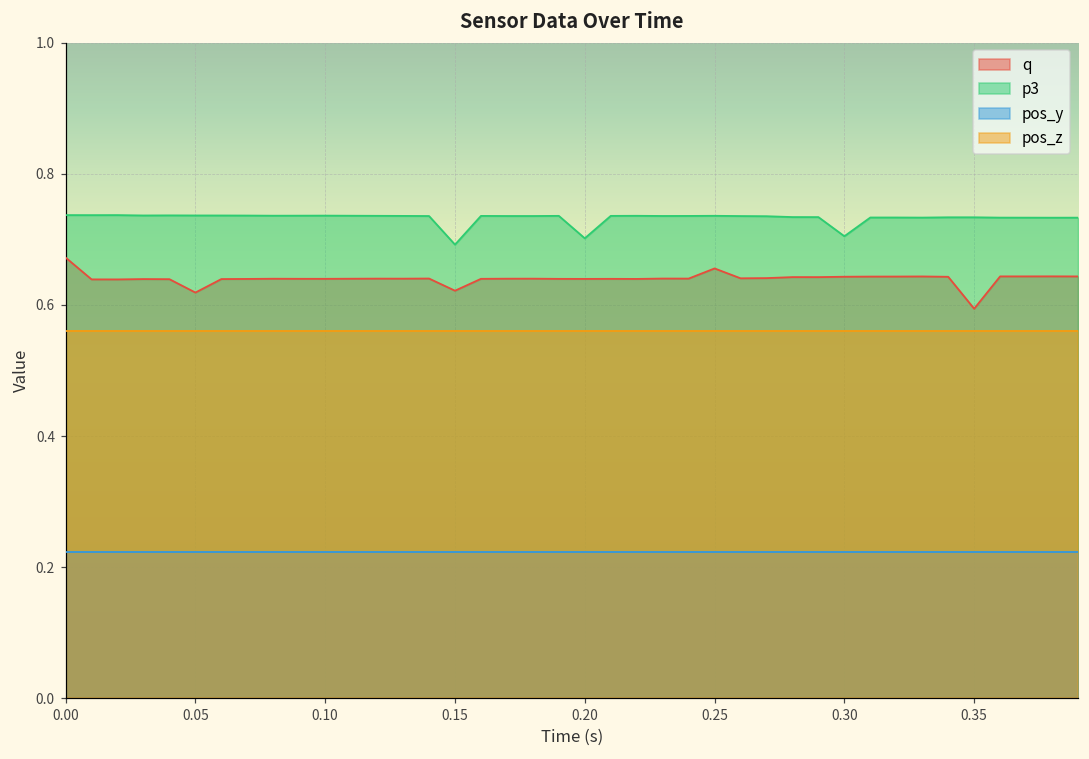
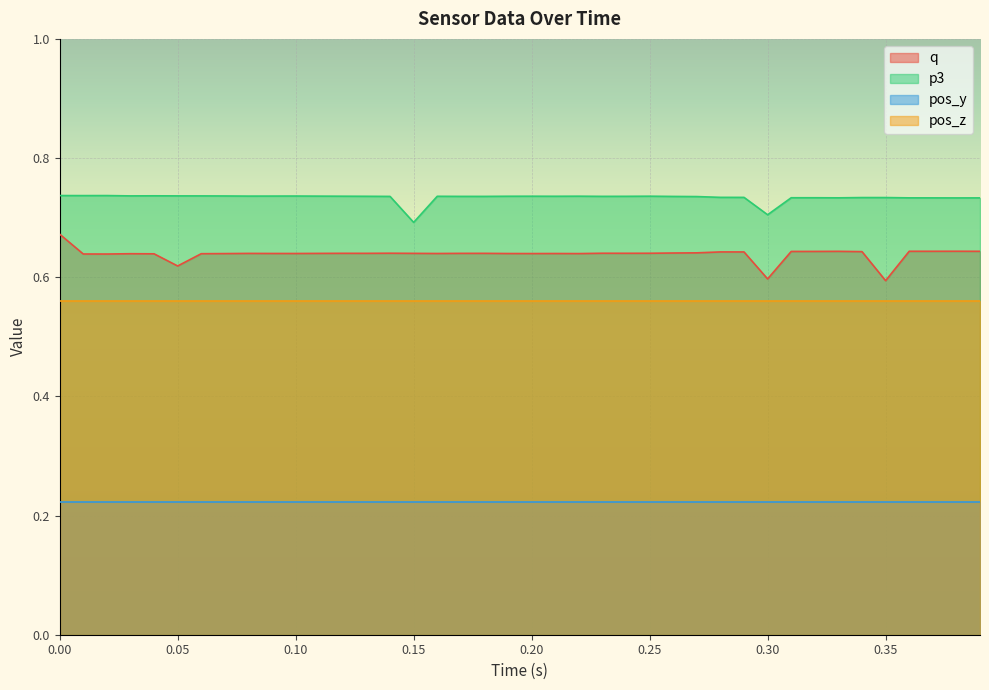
q, 0.15: 0.62 -> 0.64
p3, 0.20: 0.70 -> 0.74
q, 0.25: 0.66 -> 0.64
q, 0.30: 0.64 -> 0.60
